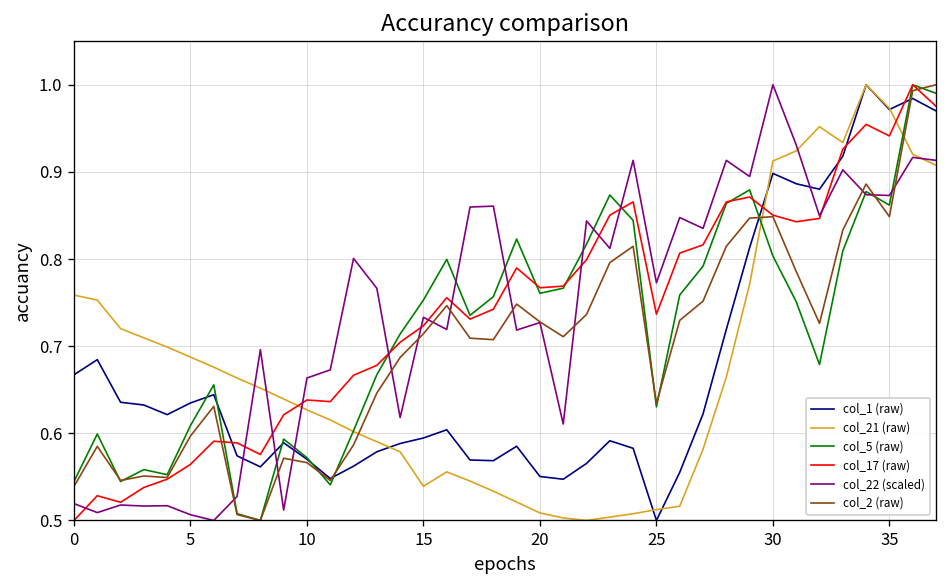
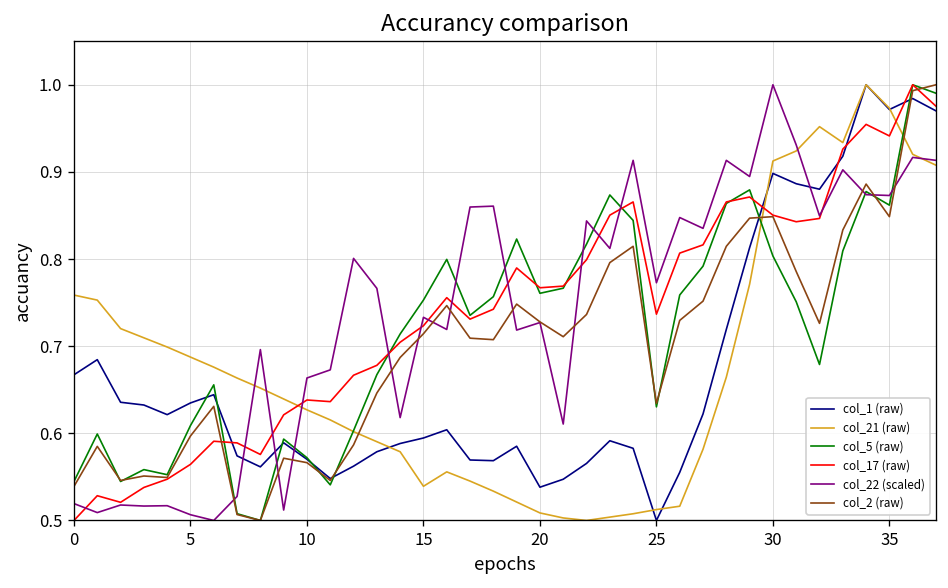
col_1 (raw), 20: 0.55 -> 0.54
